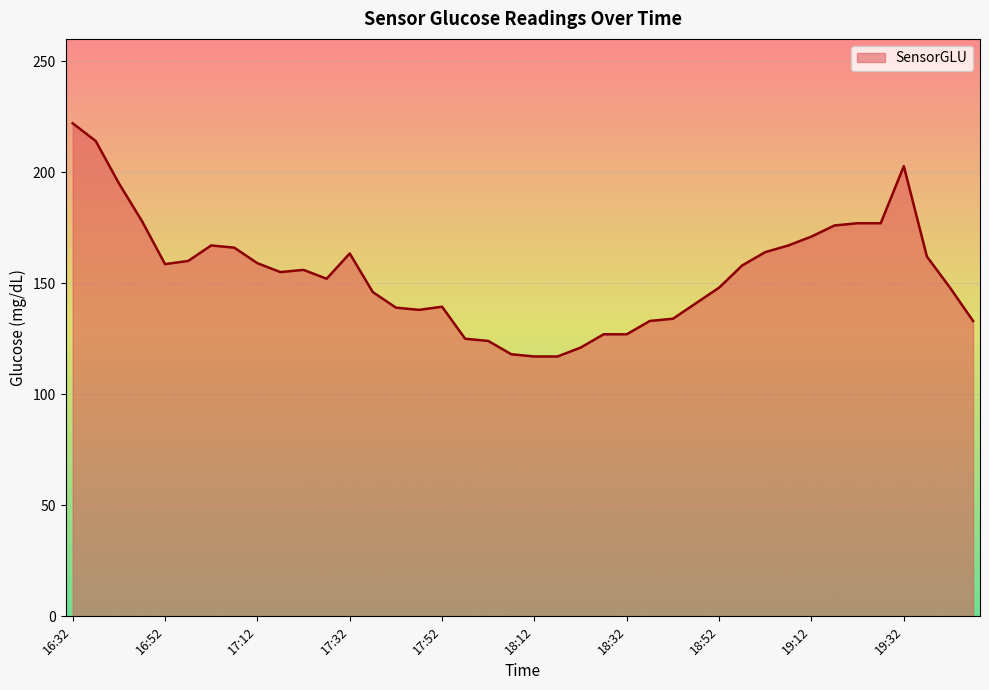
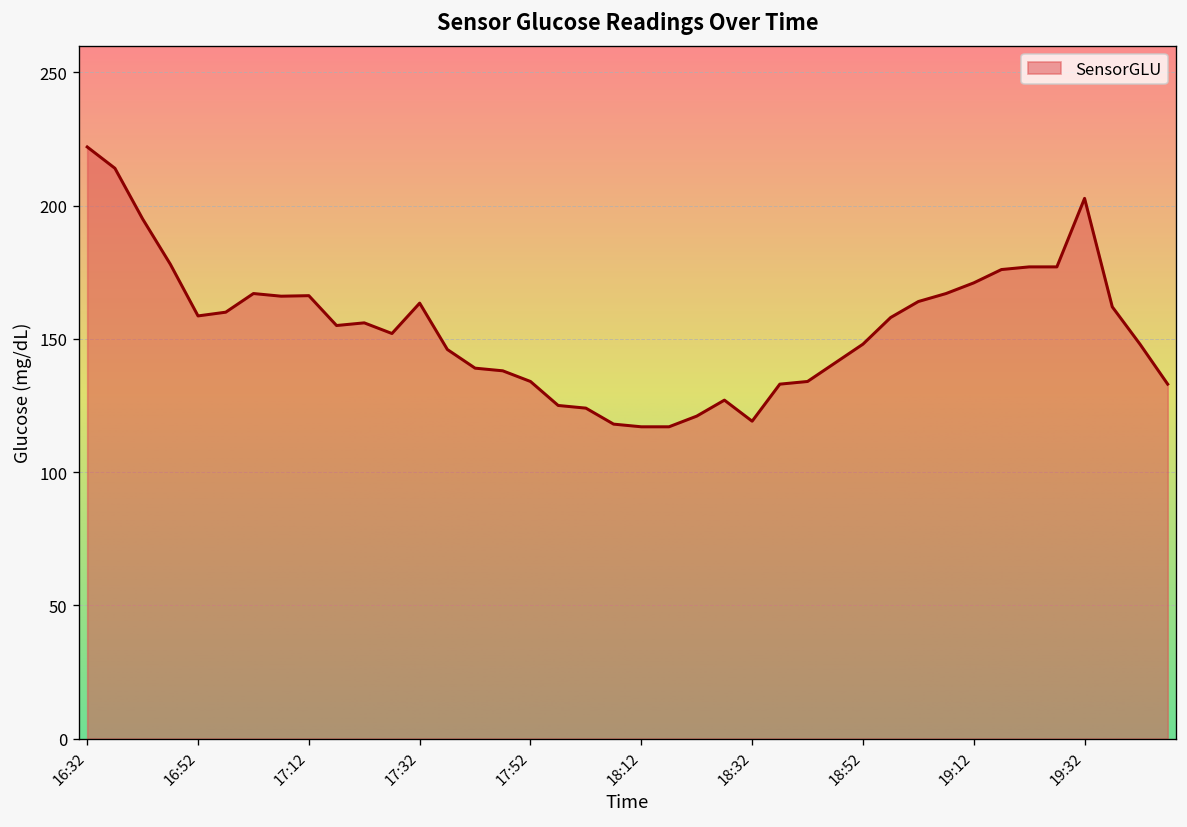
17:12: 159 -> 166
17:52: 139 -> 134
18:32: 127 -> 119
